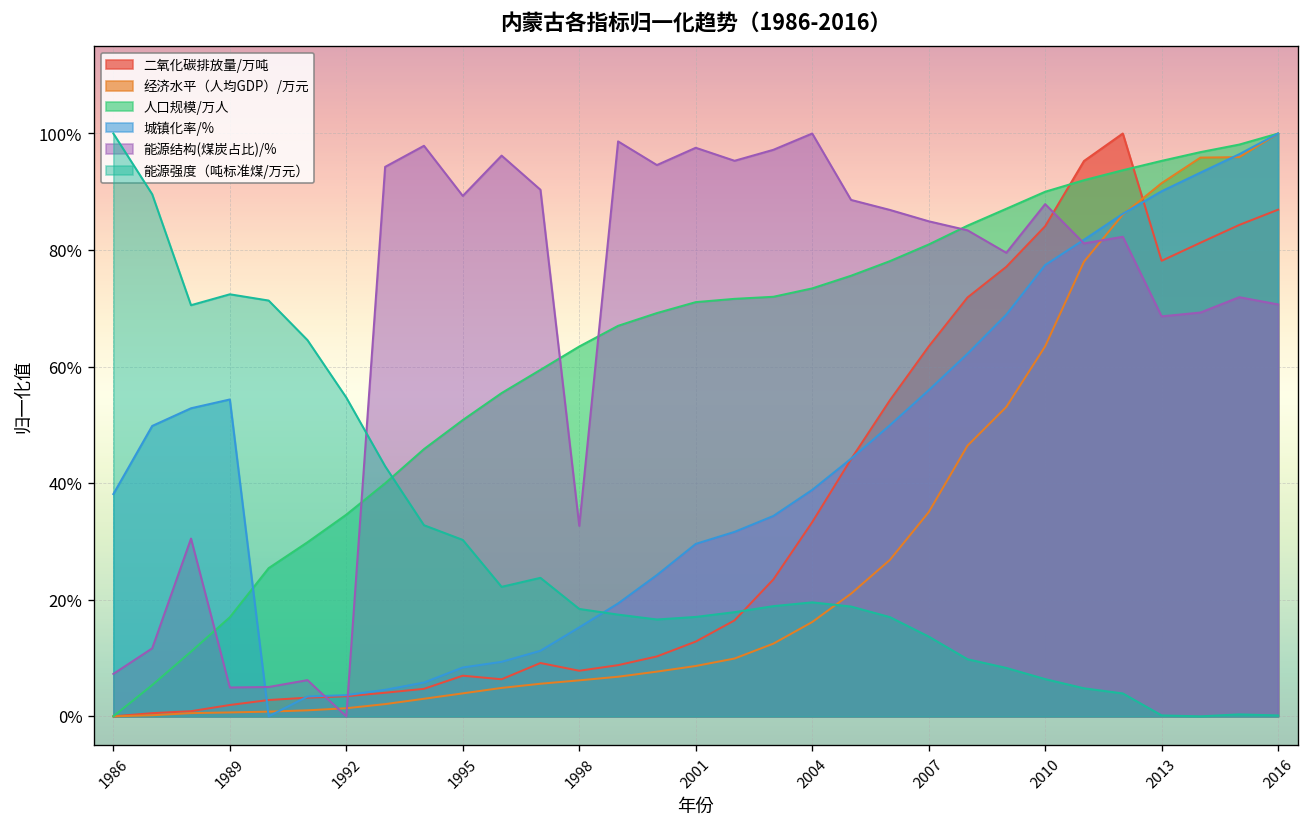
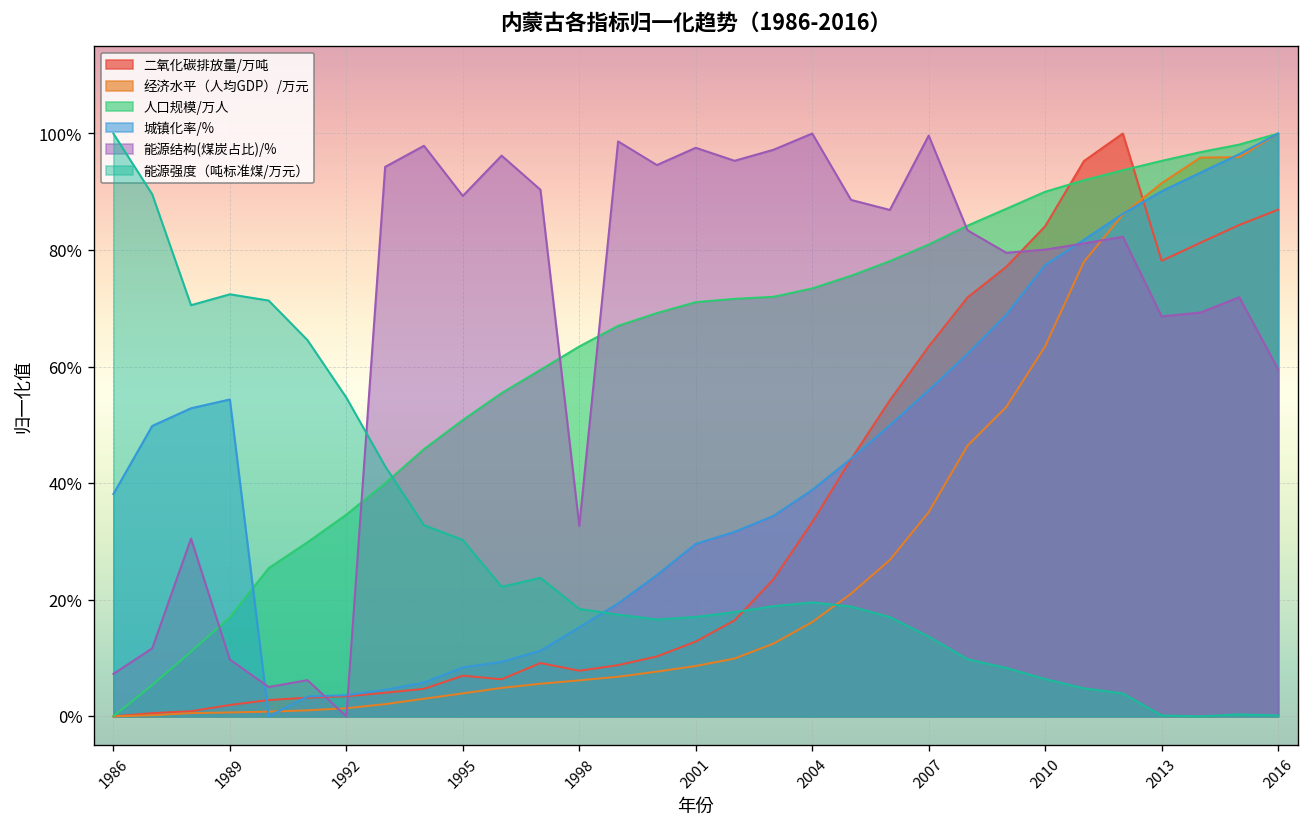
能源结构(煤炭占比)/%, 1989: 5% -> 10%
能源结构(煤炭占比)/%, 2007: 85% -> 100%
能源结构(煤炭占比)/%, 2010: 88% -> 80%
能源结构(煤炭占比)/%, 2016: 71% -> 60%
